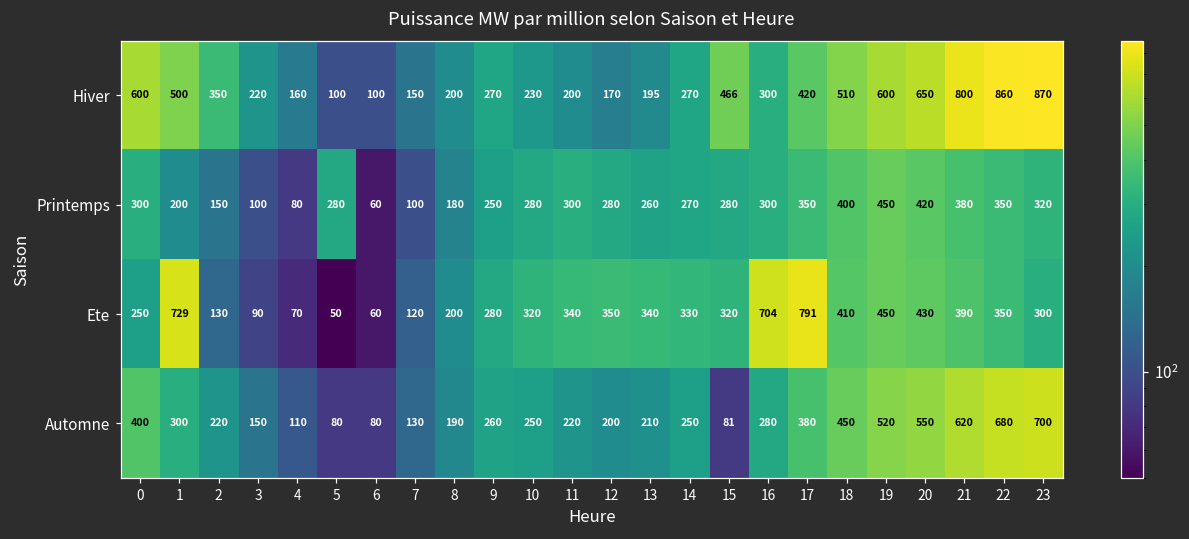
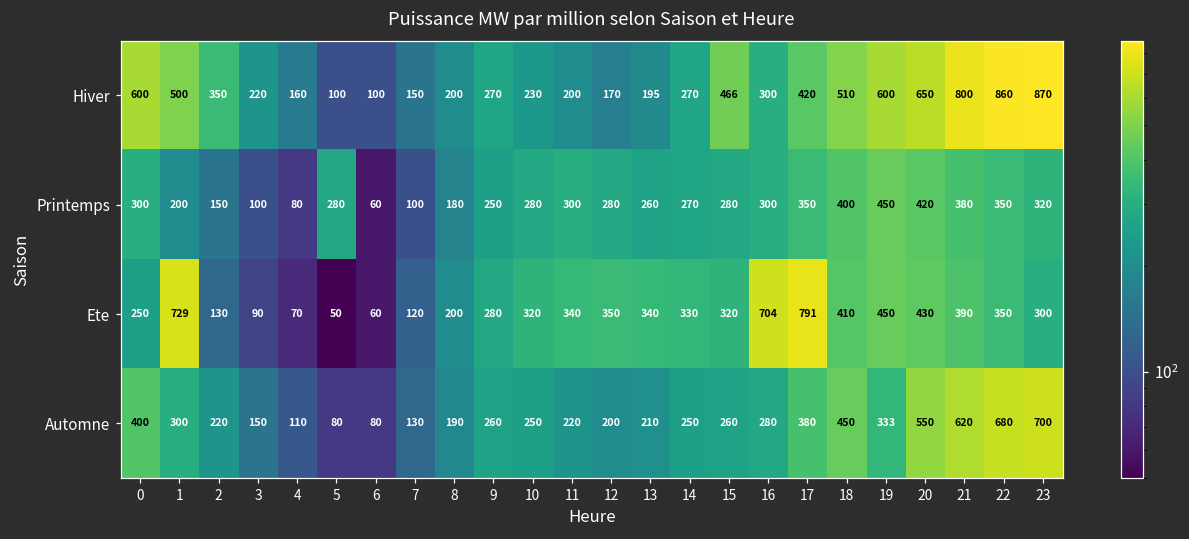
Automne, 15: 81 -> 260
Automne, 19: 520 -> 333
